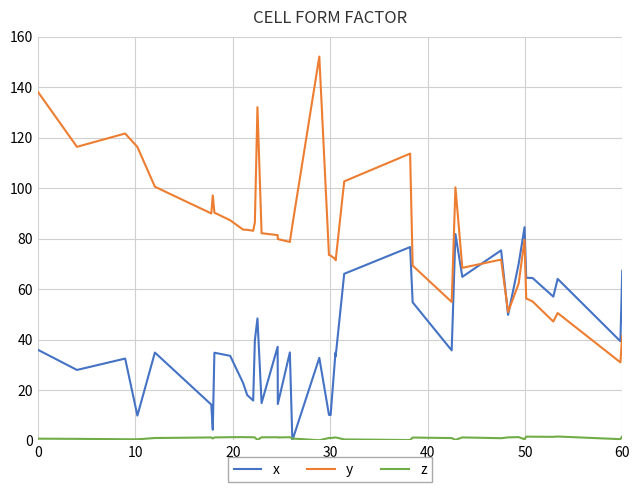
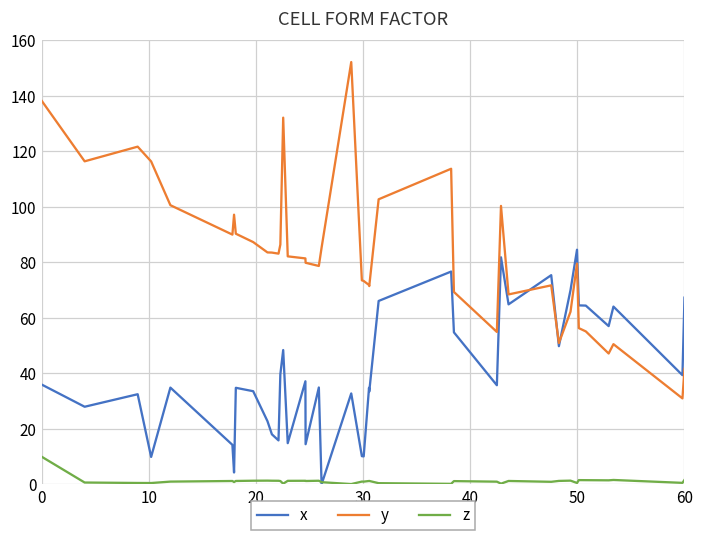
z, 0: 1 -> 10
